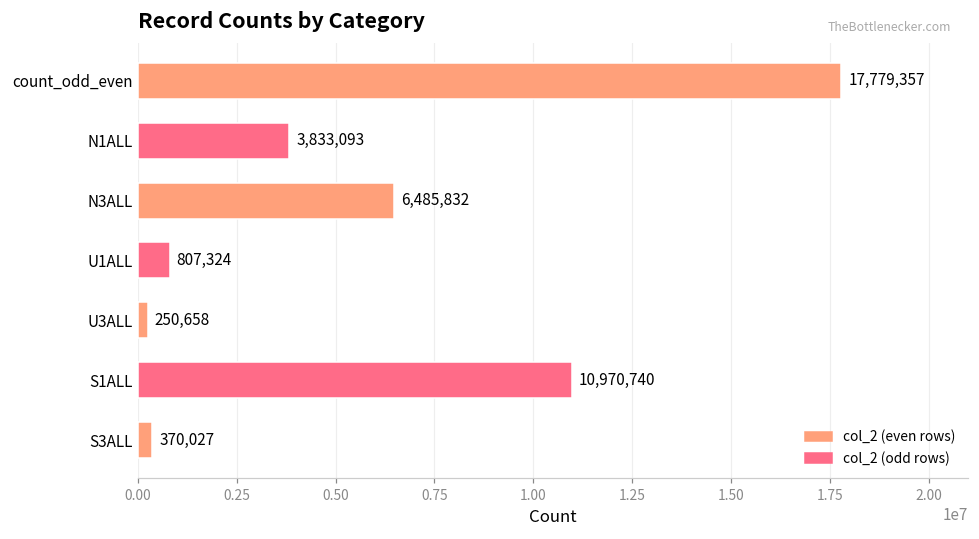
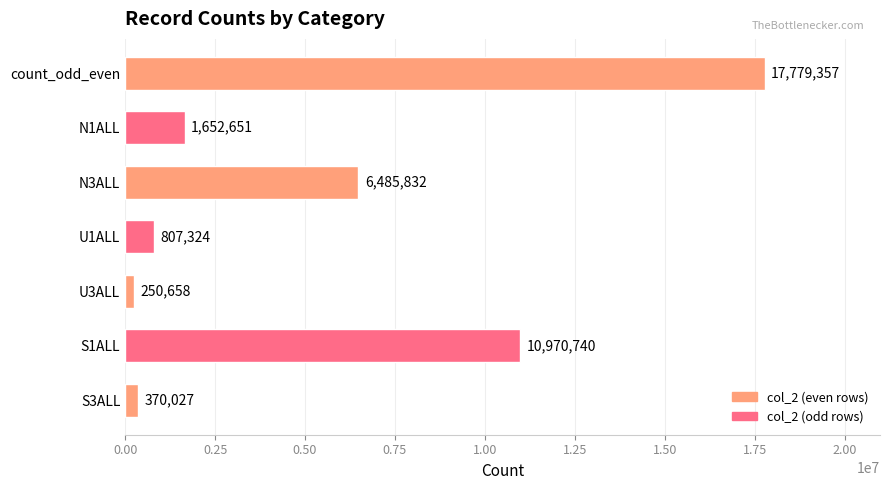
N1ALL: 3,833,093 -> 1,652,651
